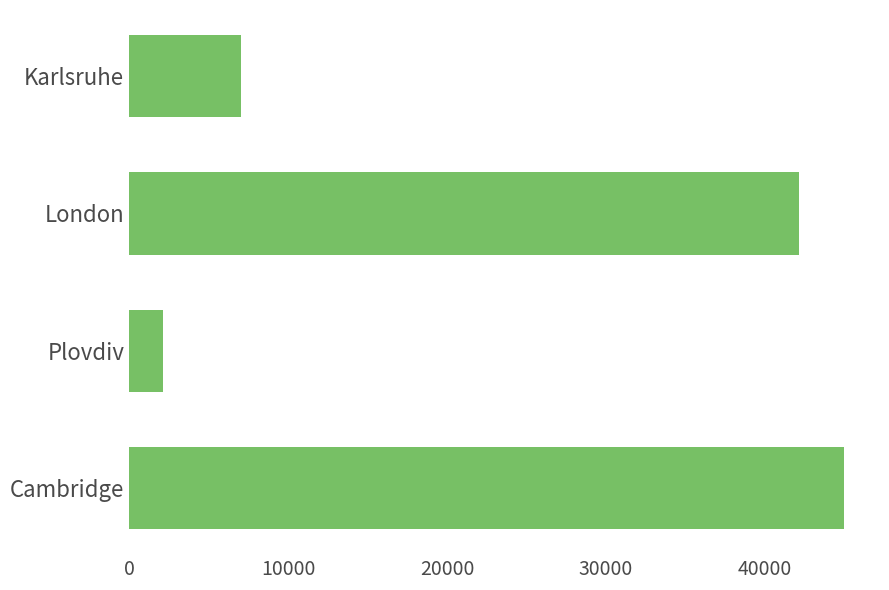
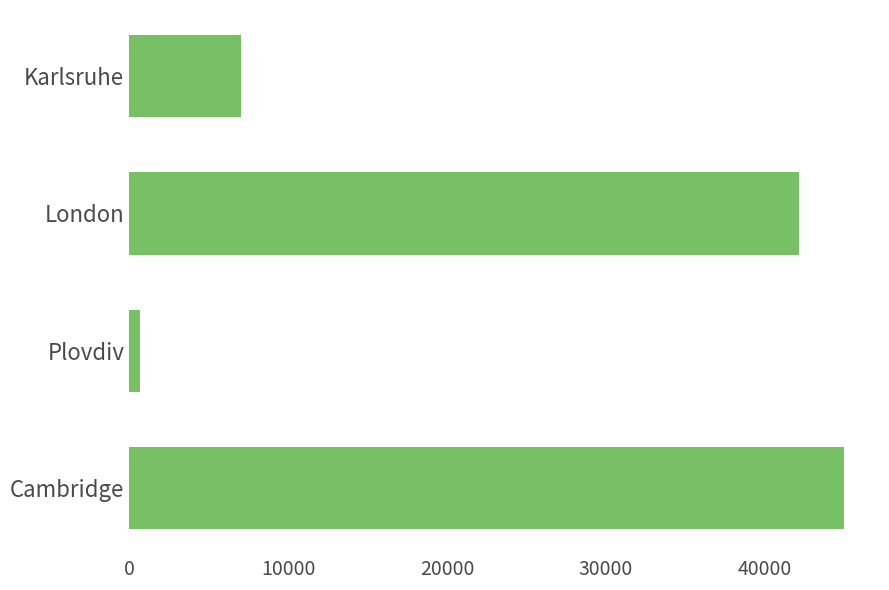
Plovdiv: 2100 -> 700
